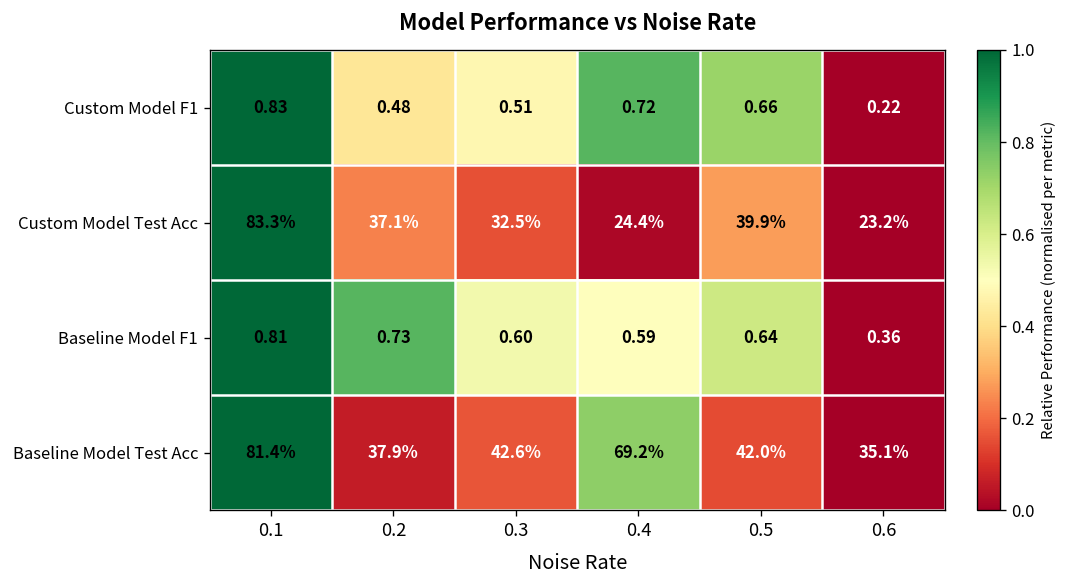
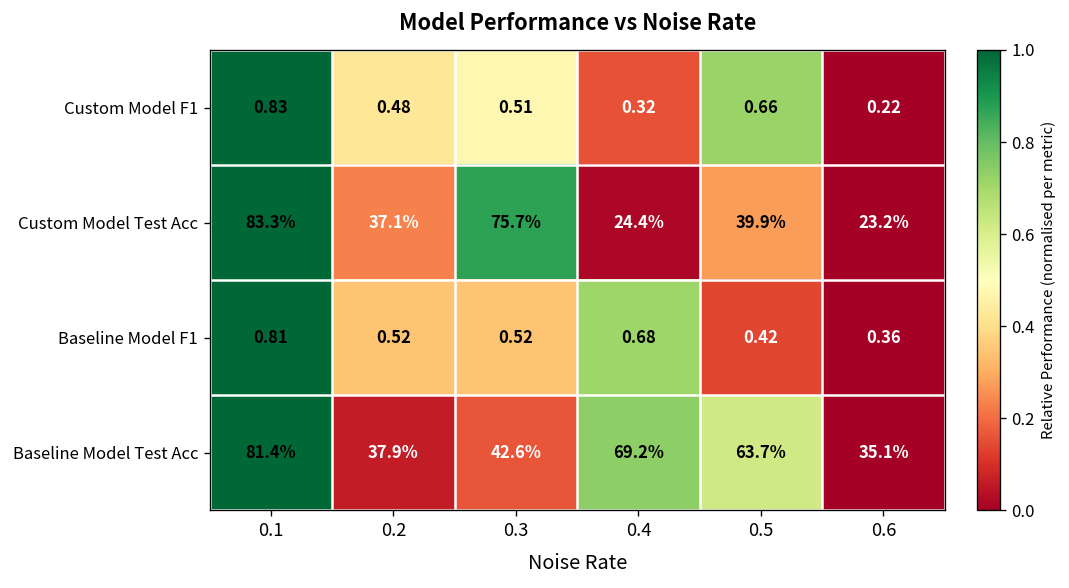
Custom Model F1, 0.4: 0.72 -> 0.32
Custom Model Test Acc, 0.3: 32.5% -> 75.7%
Baseline Model F1, 0.2: 0.73 -> 0.52
Baseline Model F1, 0.3: 0.60 -> 0.52
Baseline Model F1, 0.4: 0.59 -> 0.68
Baseline Model F1, 0.5: 0.64 -> 0.42
Baseline Model Test Acc, 0.5: 42.0% -> 63.7%
